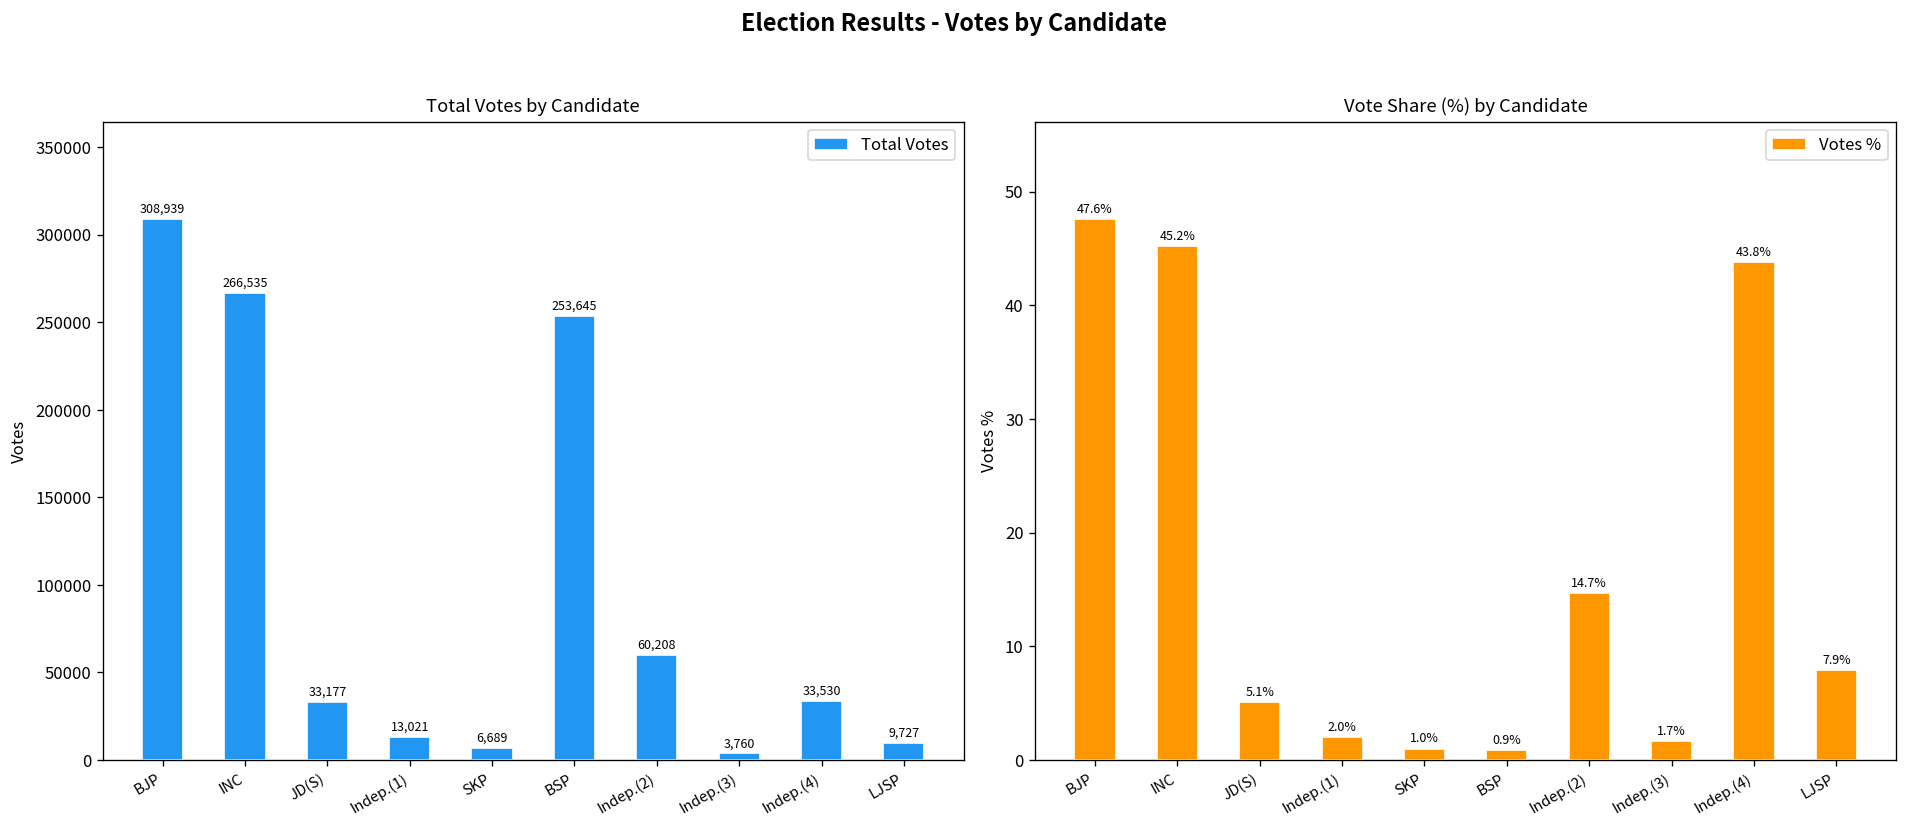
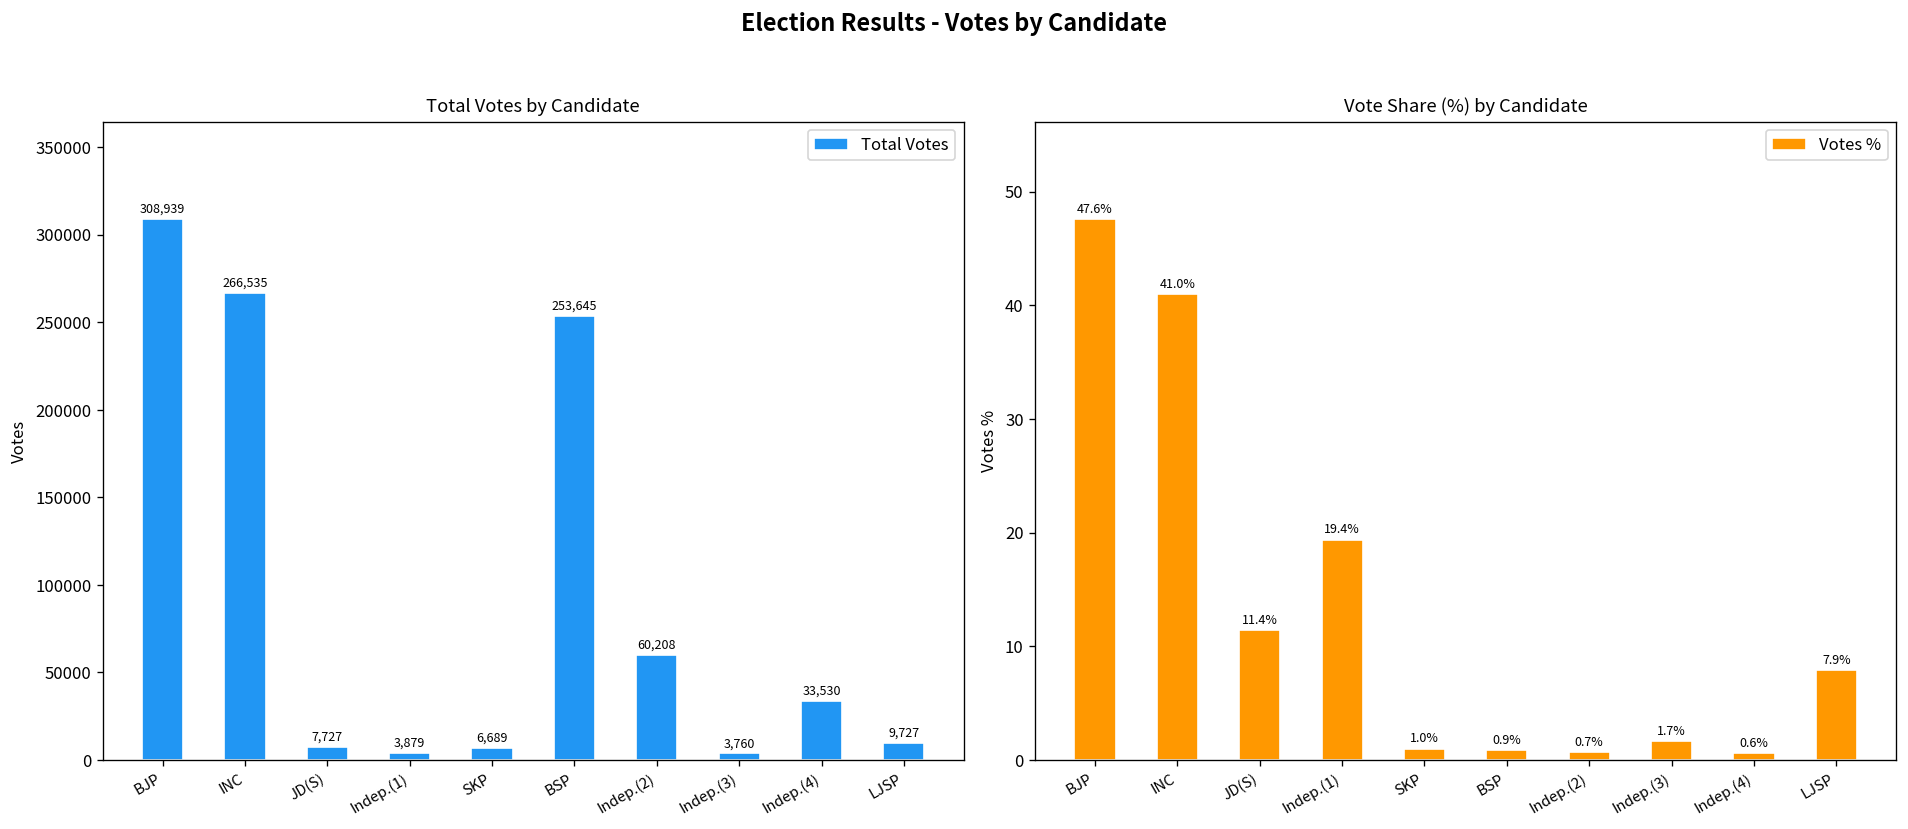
Total Votes by Candidate, JD(S): 33,177 -> 7,727
Total Votes by Candidate, Indep.(1): 13,021 -> 3,879
Vote Share (%) by Candidate, INC: 45.2% -> 41.0%
Vote Share (%) by Candidate, JD(S): 5.1% -> 11.4%
Vote Share (%) by Candidate, Indep.(1): 2.0% -> 19.4%
Vote Share (%) by Candidate, Indep.(2): 14.7% -> 0.7%
Vote Share (%) by Candidate, Indep.(4): 43.8% -> 0.6%
